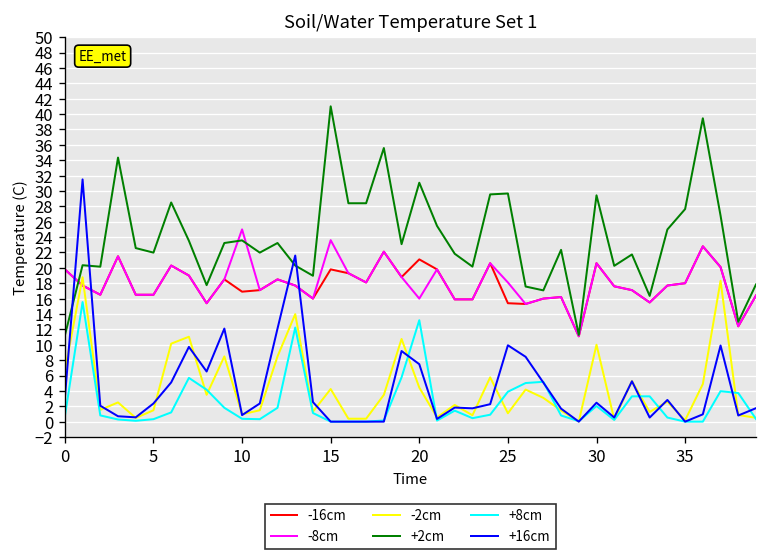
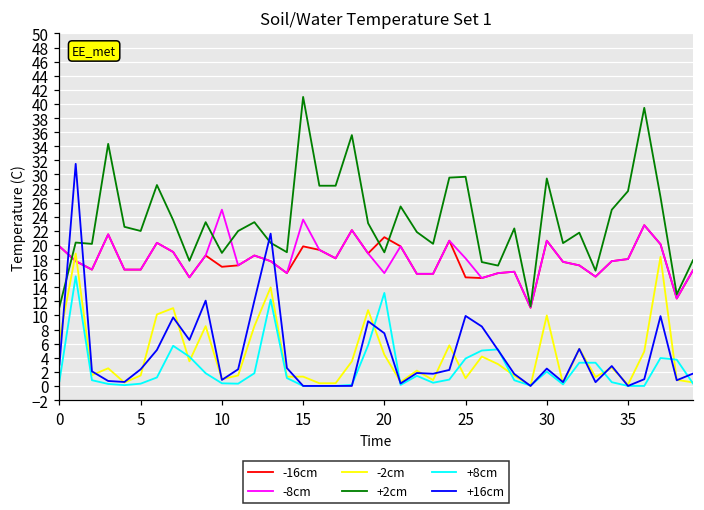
+2cm, 10: 24 -> 19
-2cm, 15: 4 -> 1
+2cm, 20: 31 -> 19
